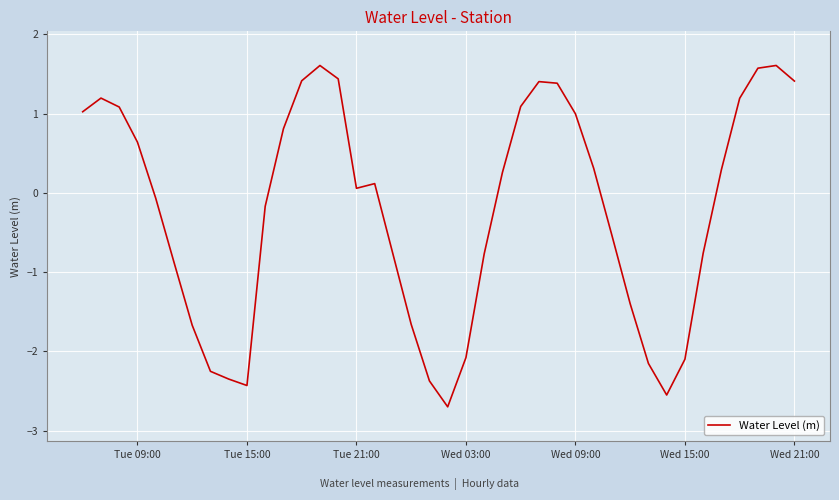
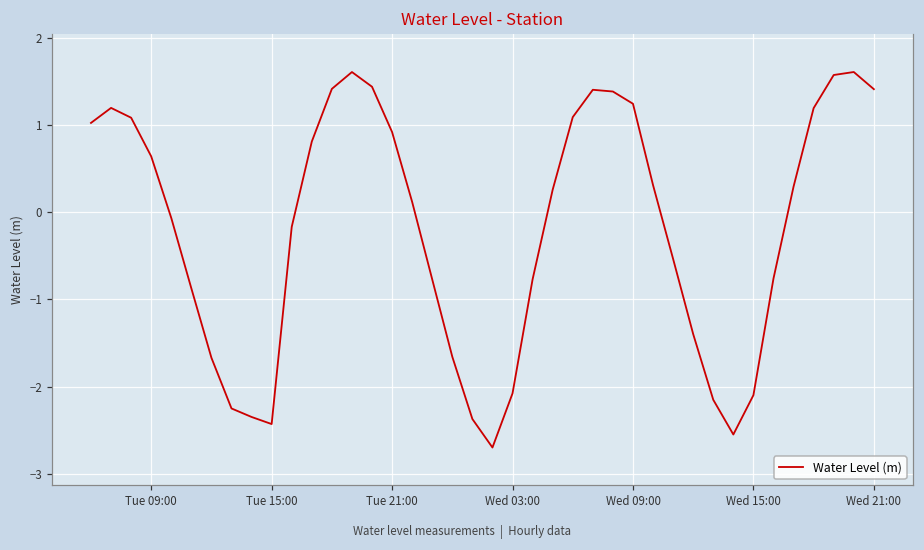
Tue 21:00: 0.1 -> 0.9
Wed 09:00: 1.0 -> 1.2
